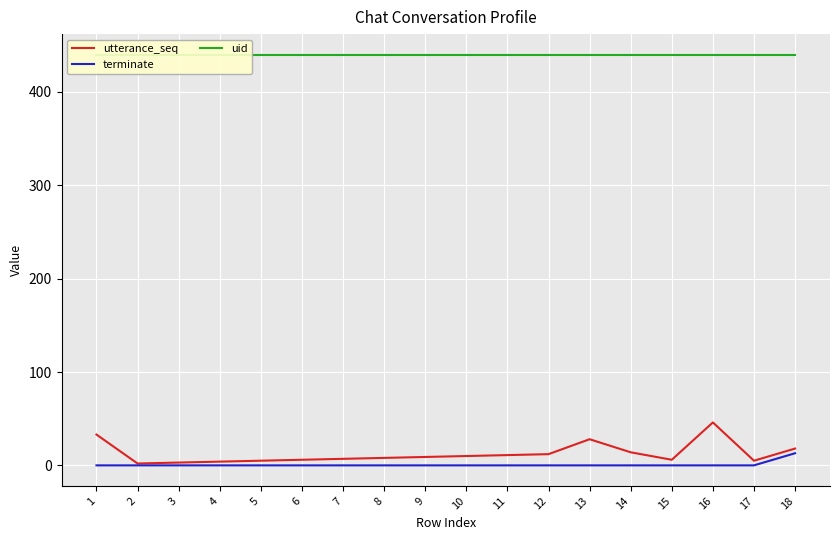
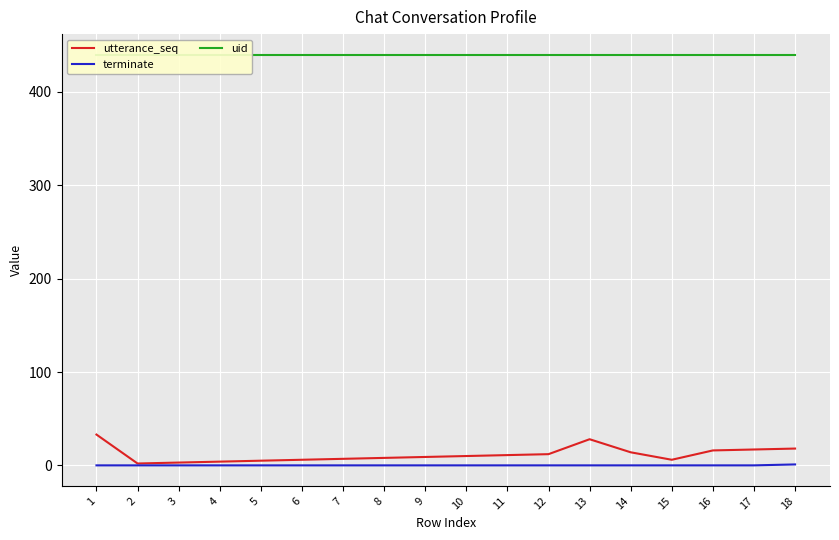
utterance_seq, 16: 50 -> 20
utterance_seq, 17: 10 -> 20
terminate, 18: 10 -> 0
